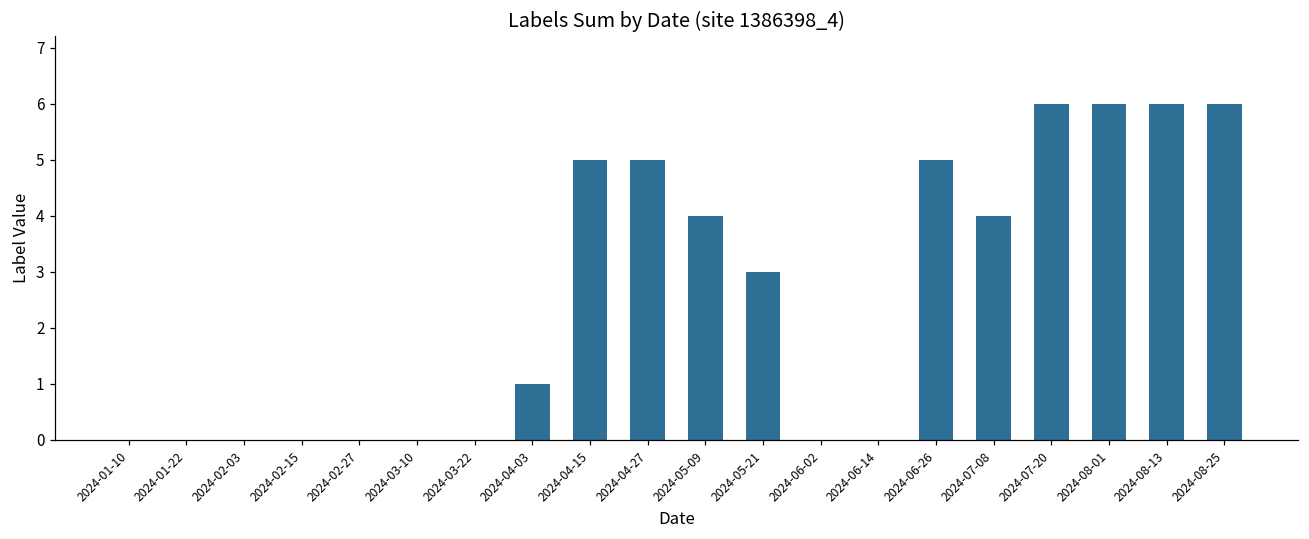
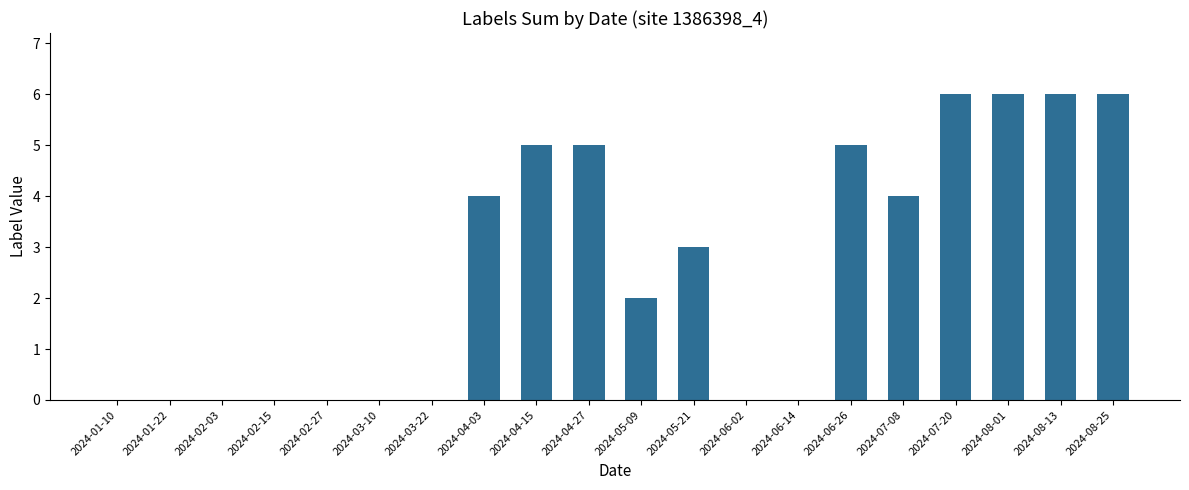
2024-04-03: 1 -> 4
2024-05-09: 4 -> 2
